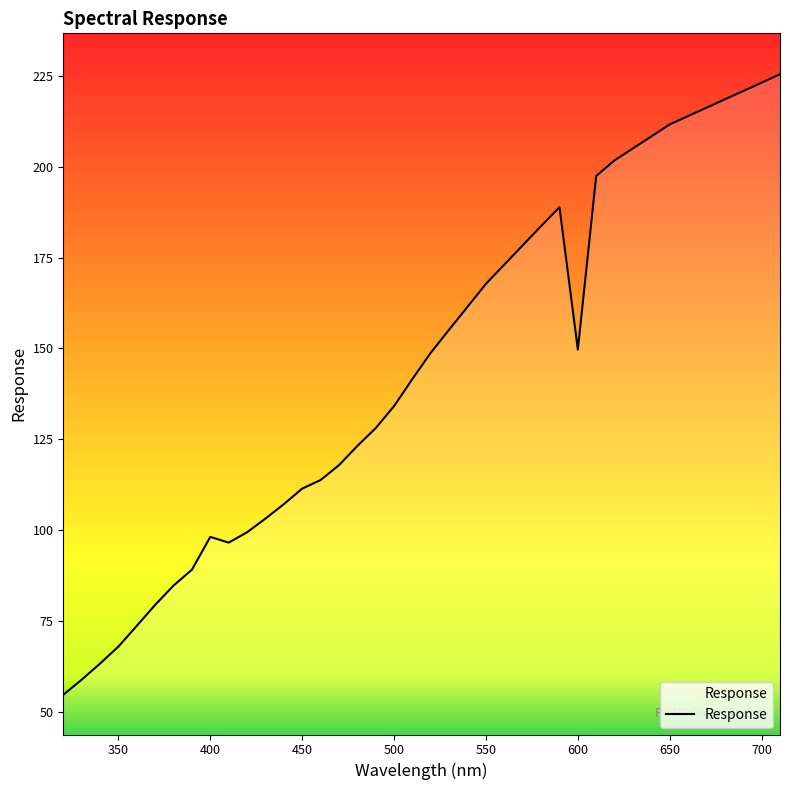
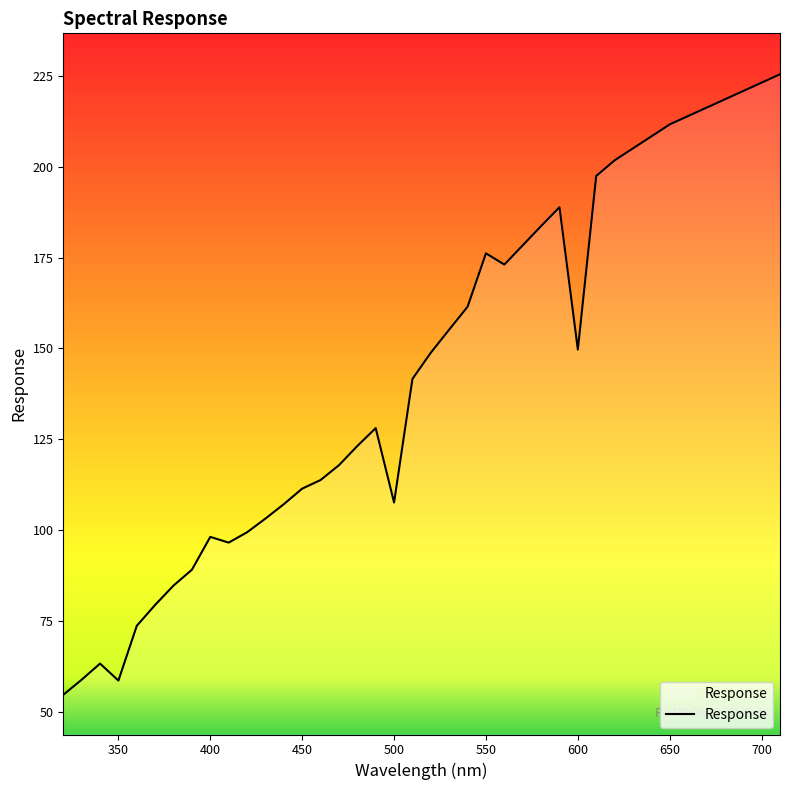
350: 68 -> 59
500: 134 -> 108
550: 168 -> 176
